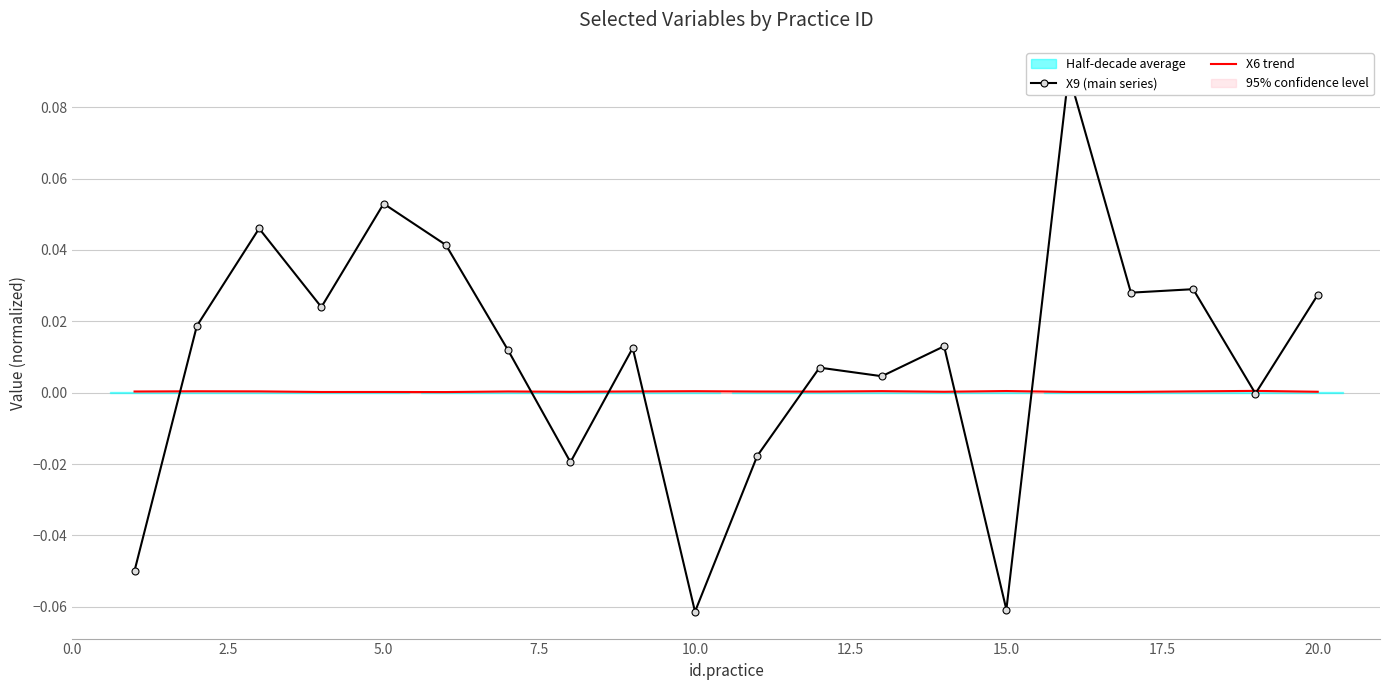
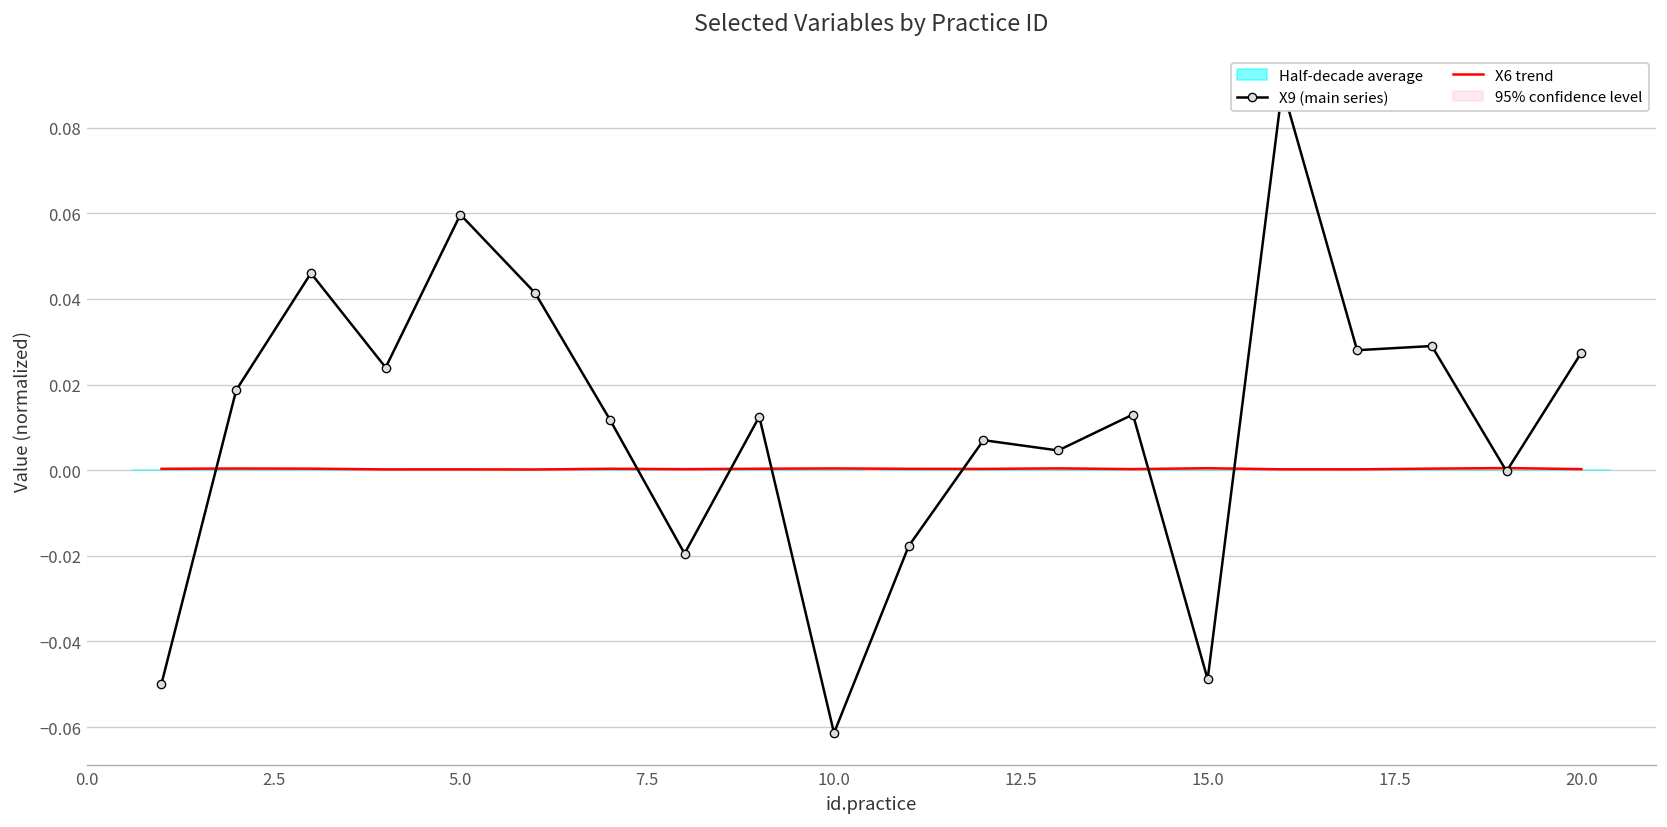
X9 (main series), 5.0: 0.053 -> 0.060
X9 (main series), 15.0: -0.061 -> -0.049
